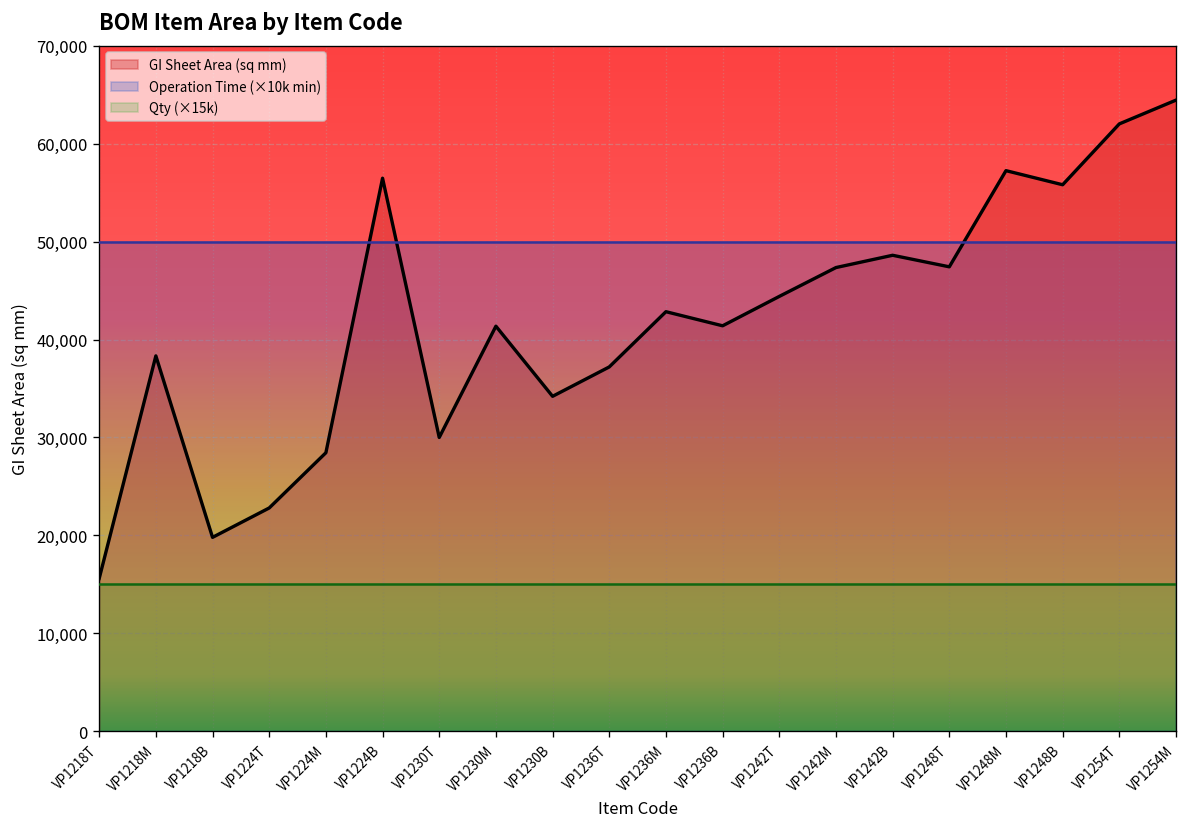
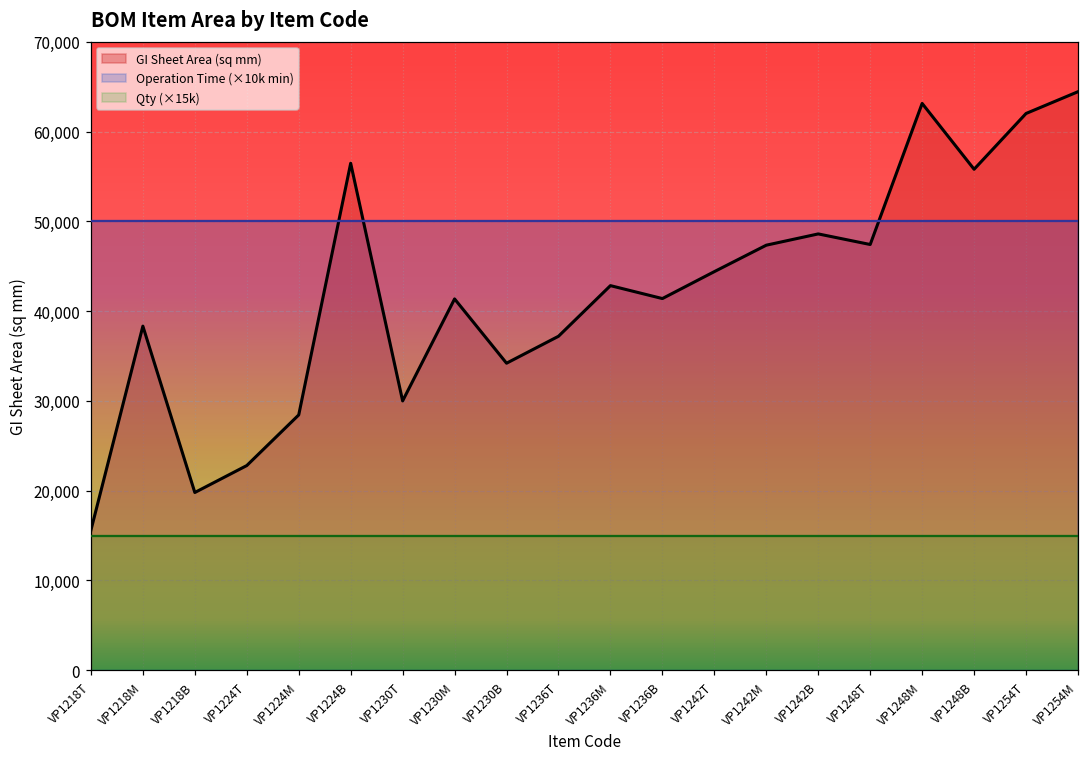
GI Sheet Area (sq mm), VP1248M: 57,000 -> 63,000
